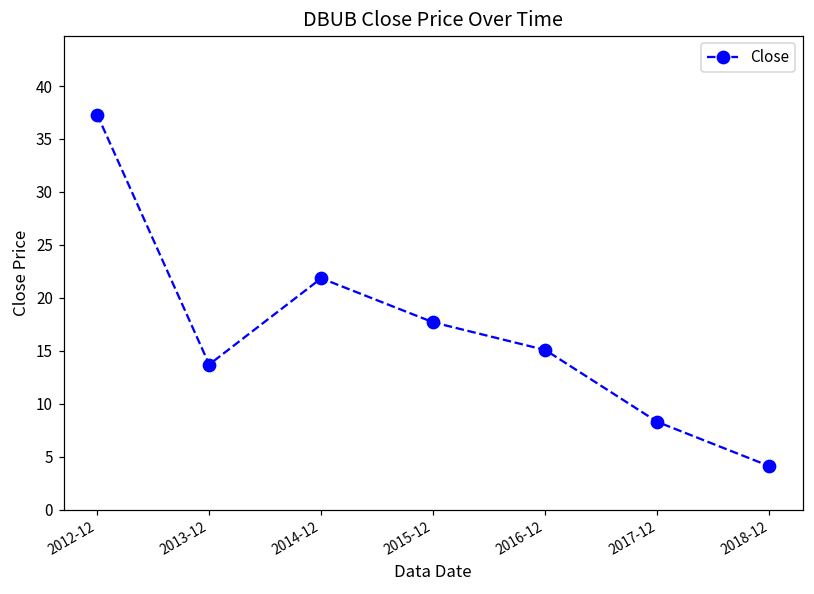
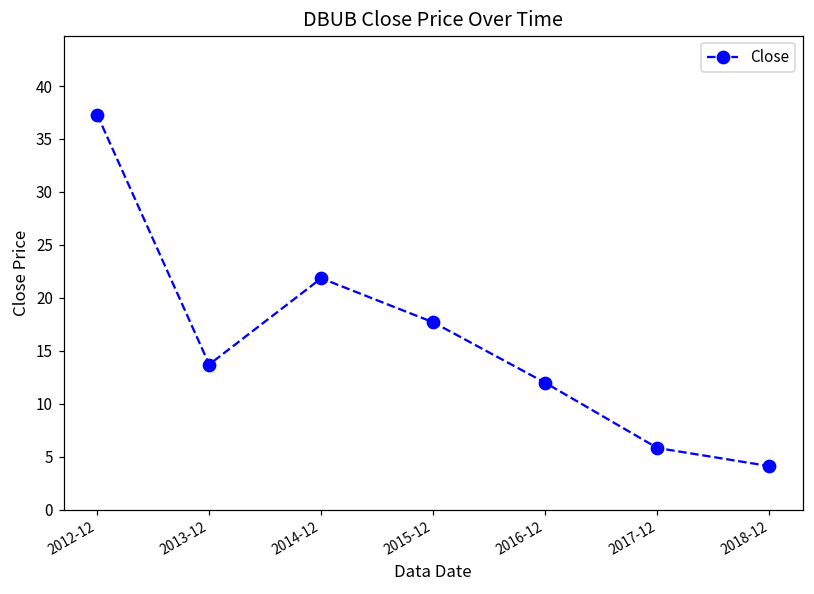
2016-12: 15 -> 12
2017-12: 8 -> 6
